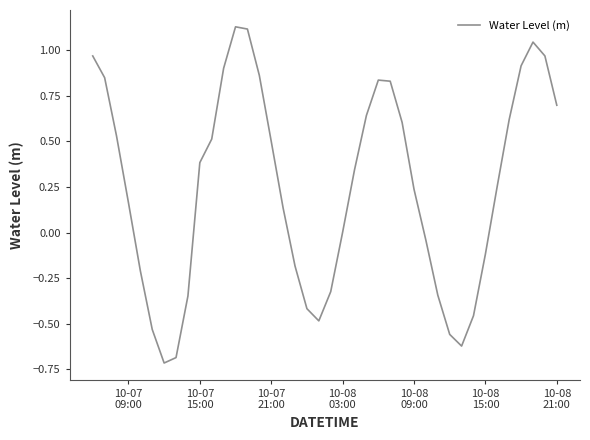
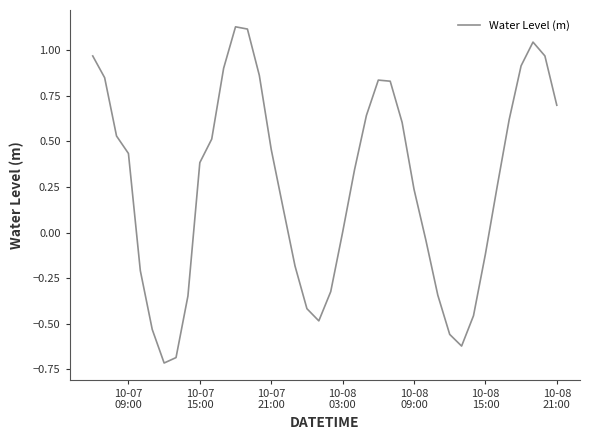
10-07 09:00: 0.16 -> 0.43
10-07 21:00: 0.50 -> 0.46
